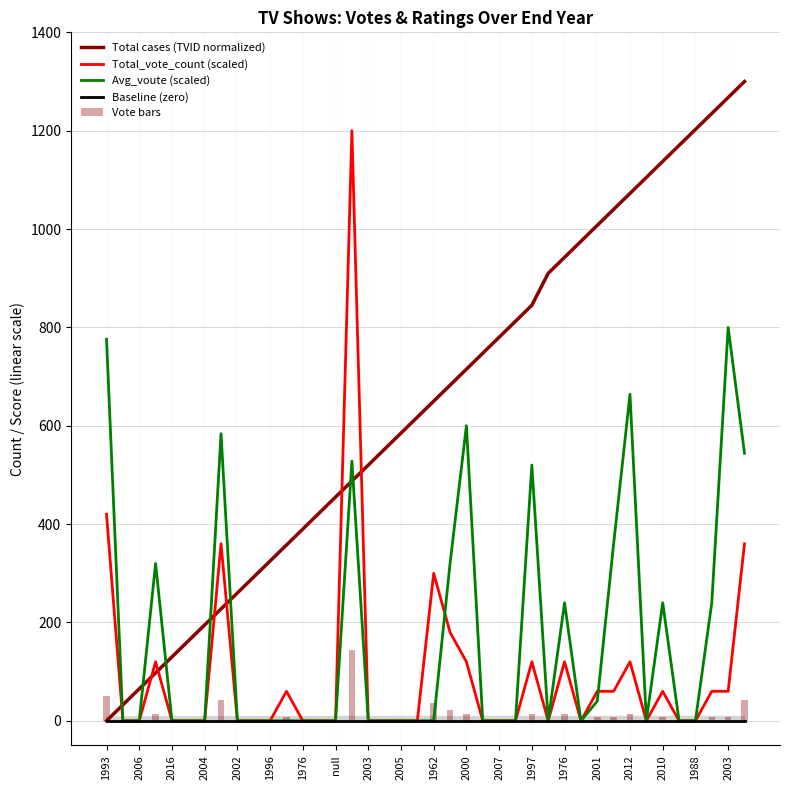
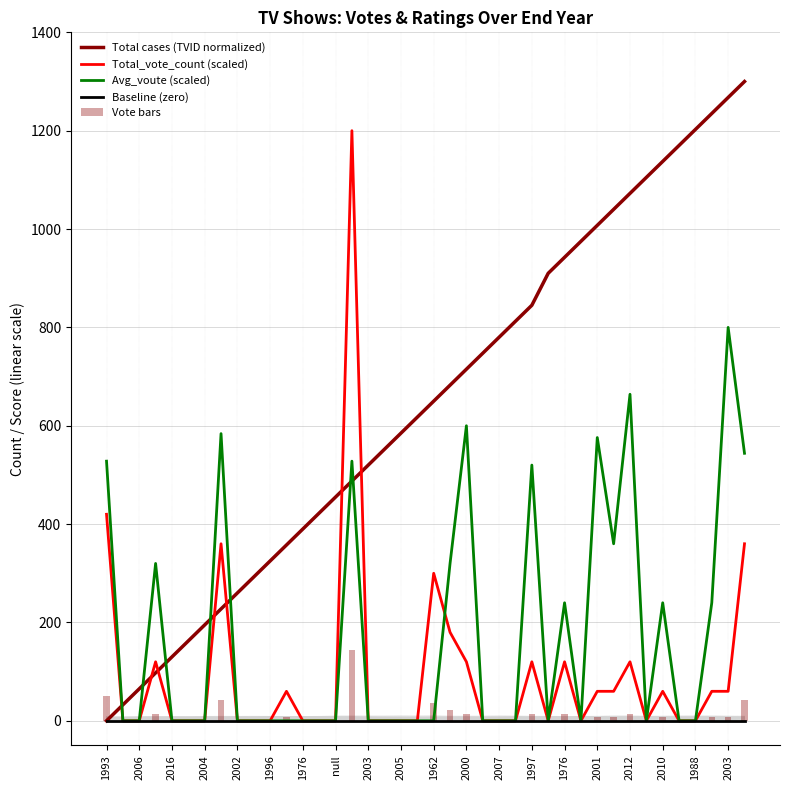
Avg_voute (scaled), 1993: 780 -> 530
Avg_voute (scaled), 2001: 40 -> 580
